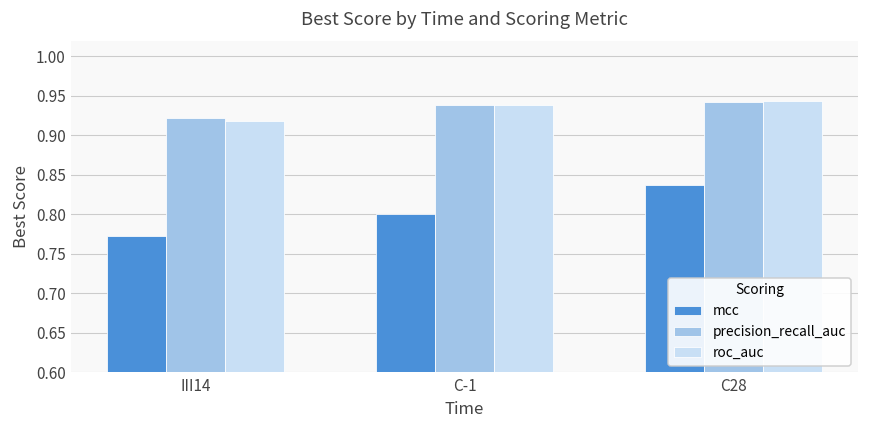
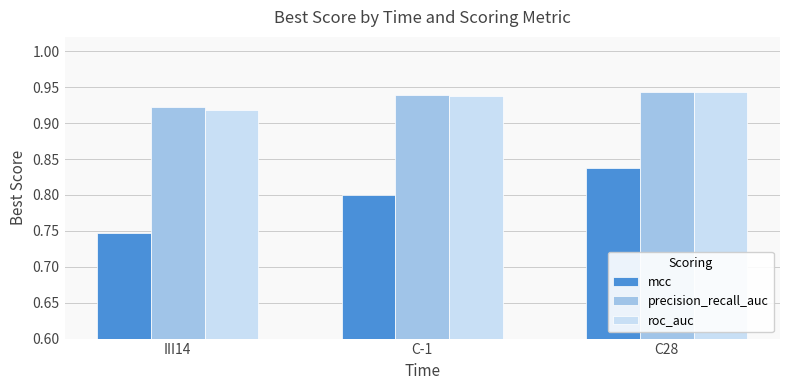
mcc, III14: 0.77 -> 0.75
